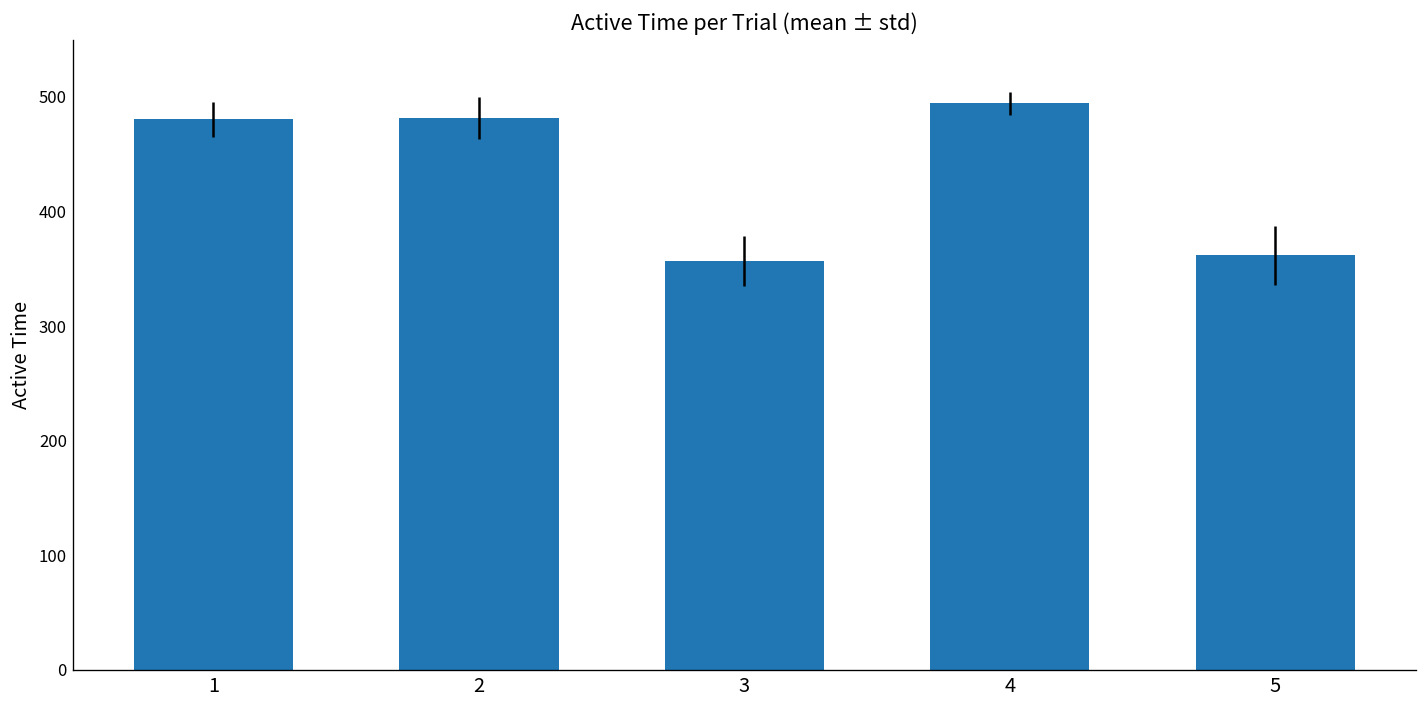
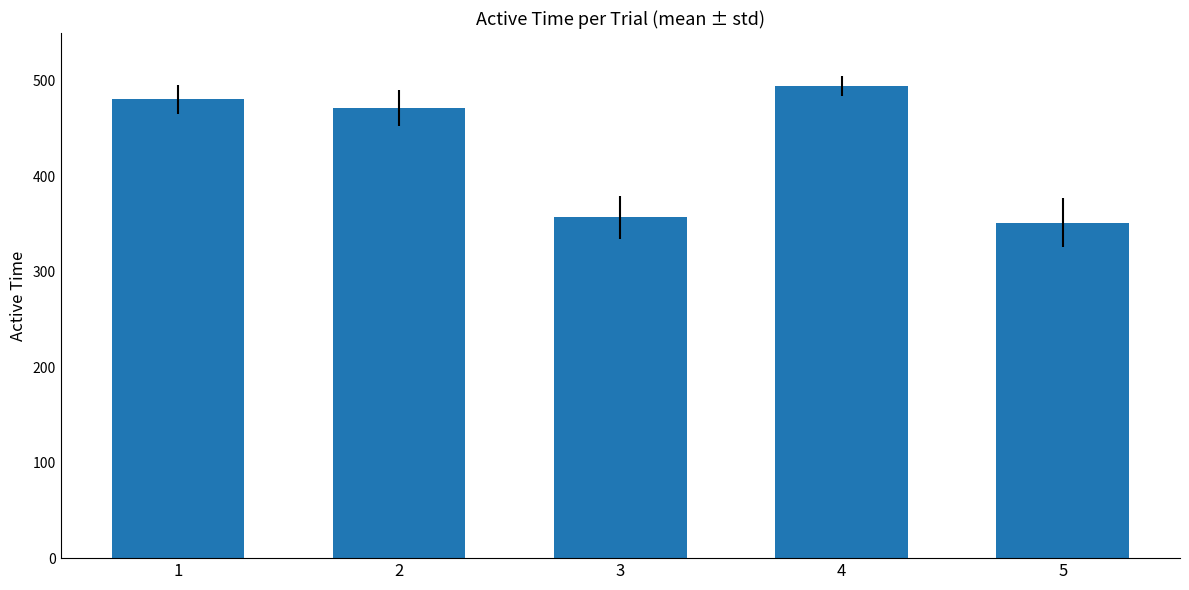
2: 480 -> 470
5: 360 -> 350
